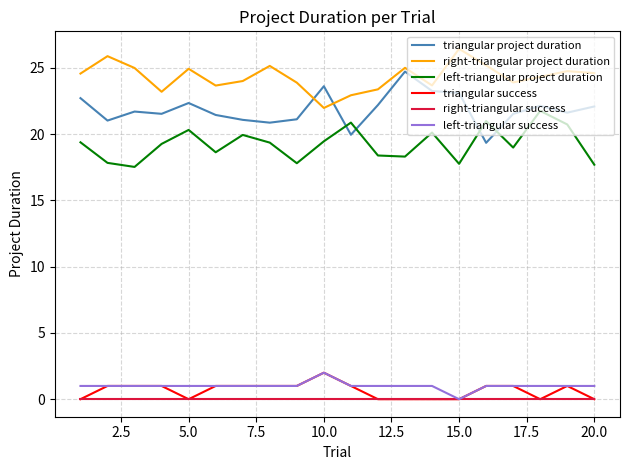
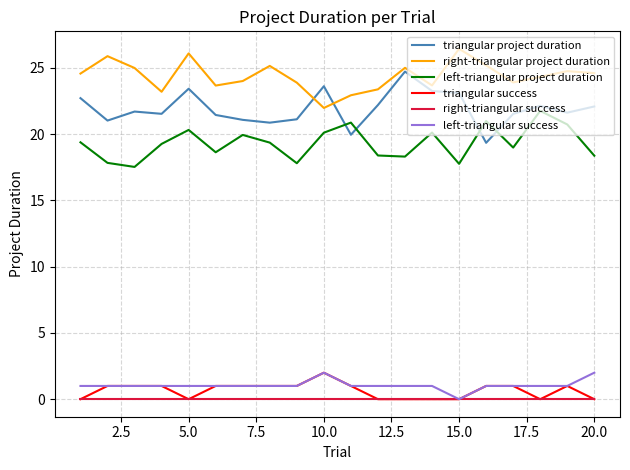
triangular project duration, 5.0: 22.3 -> 23.4
right-triangular project duration, 5.0: 24.9 -> 26.1
left-triangular project duration, 10.0: 19.5 -> 20.1
left-triangular project duration, 20.0: 17.7 -> 18.4
left-triangular success, 20.0: 1 -> 2
